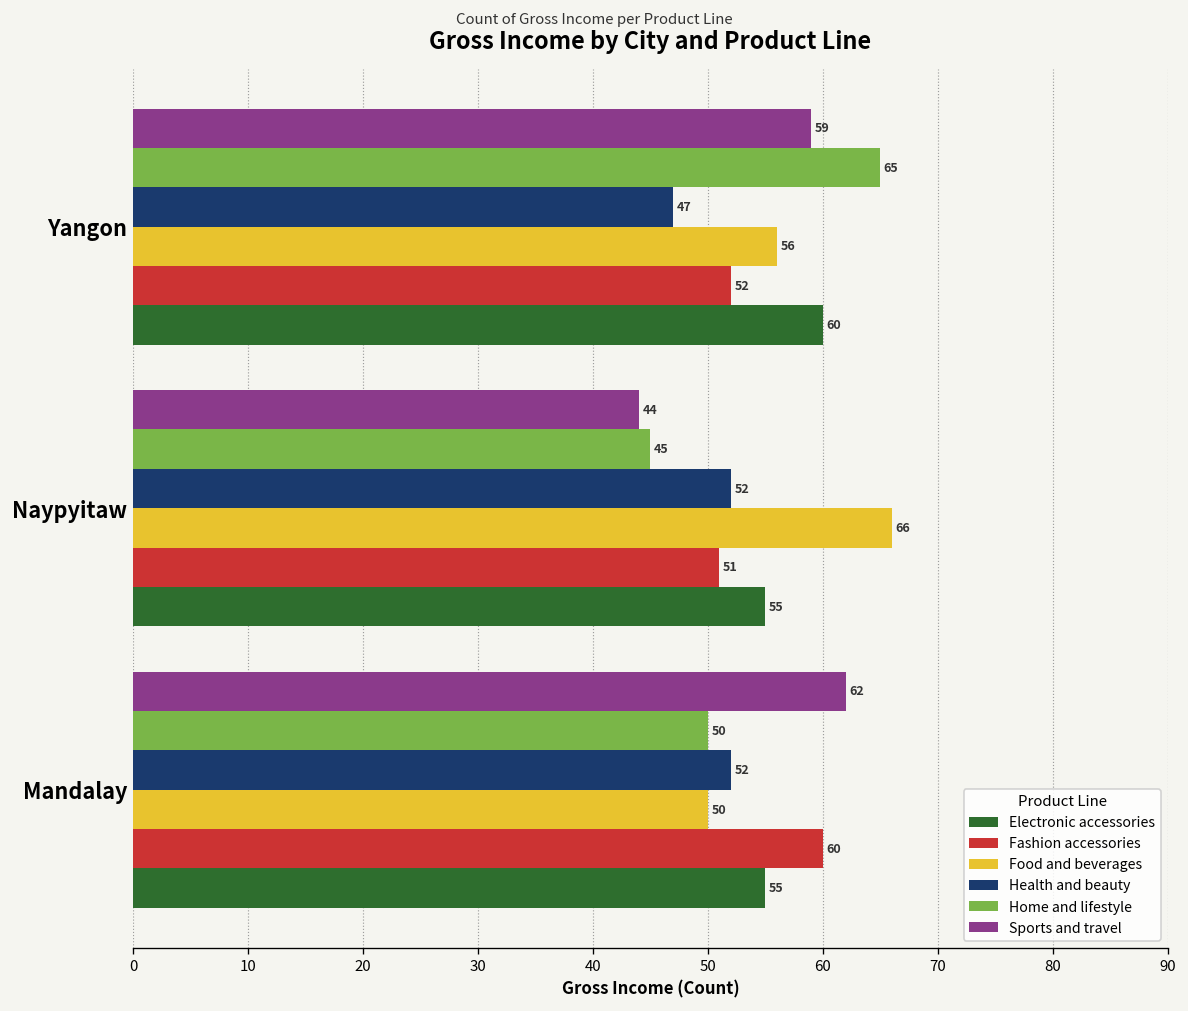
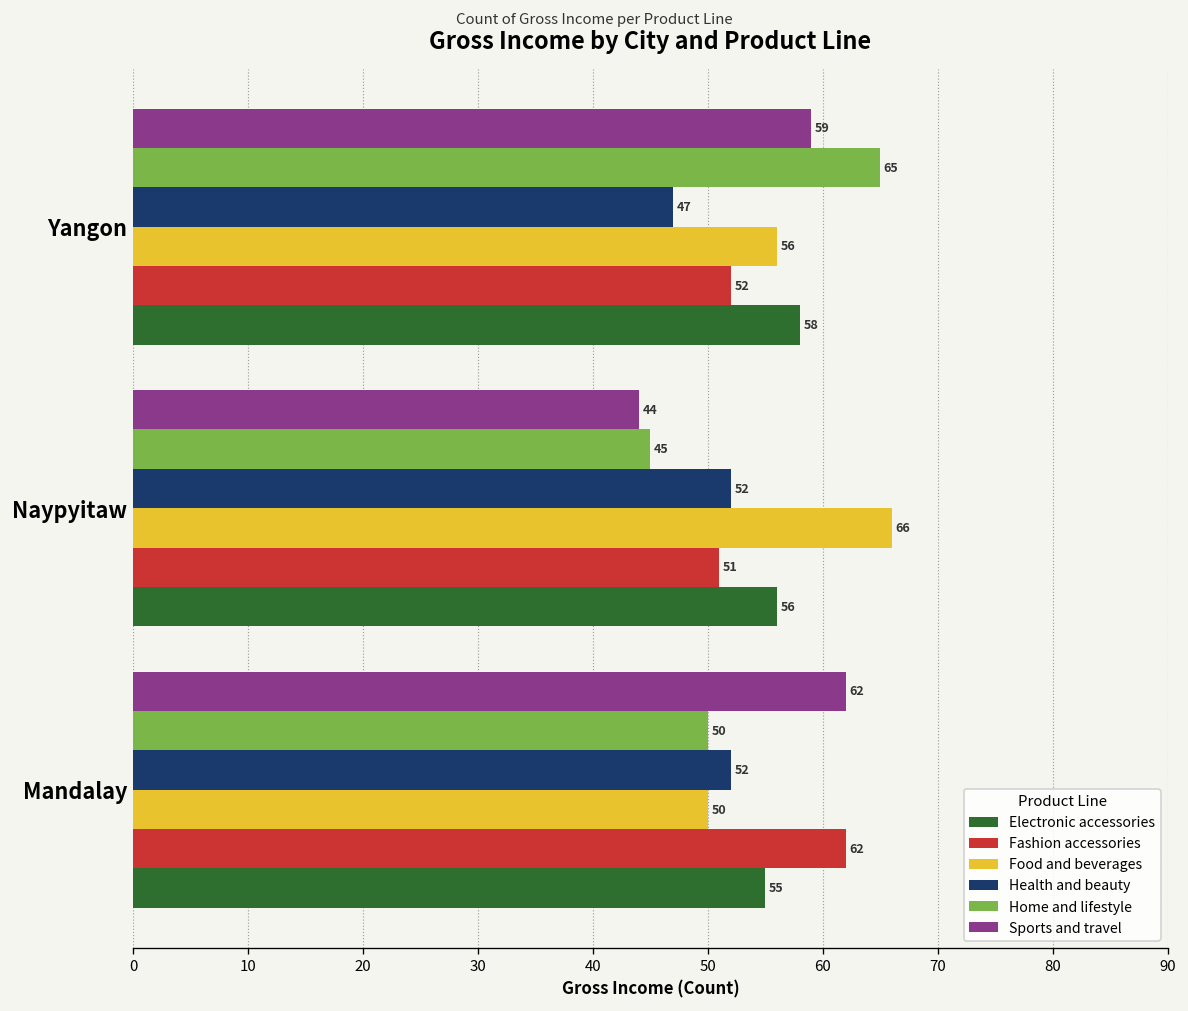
Electronic accessories, Yangon: 60 -> 58
Electronic accessories, Naypyitaw: 55 -> 56
Fashion accessories, Mandalay: 60 -> 62
